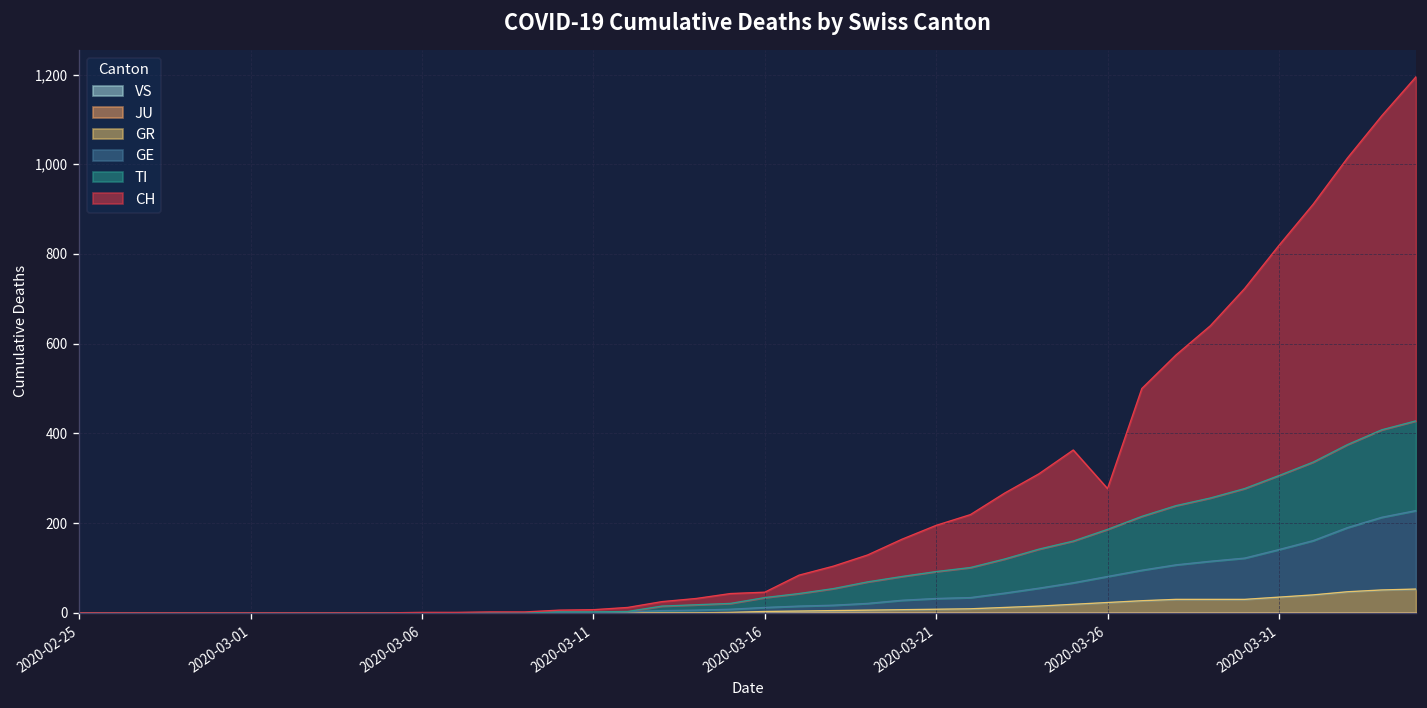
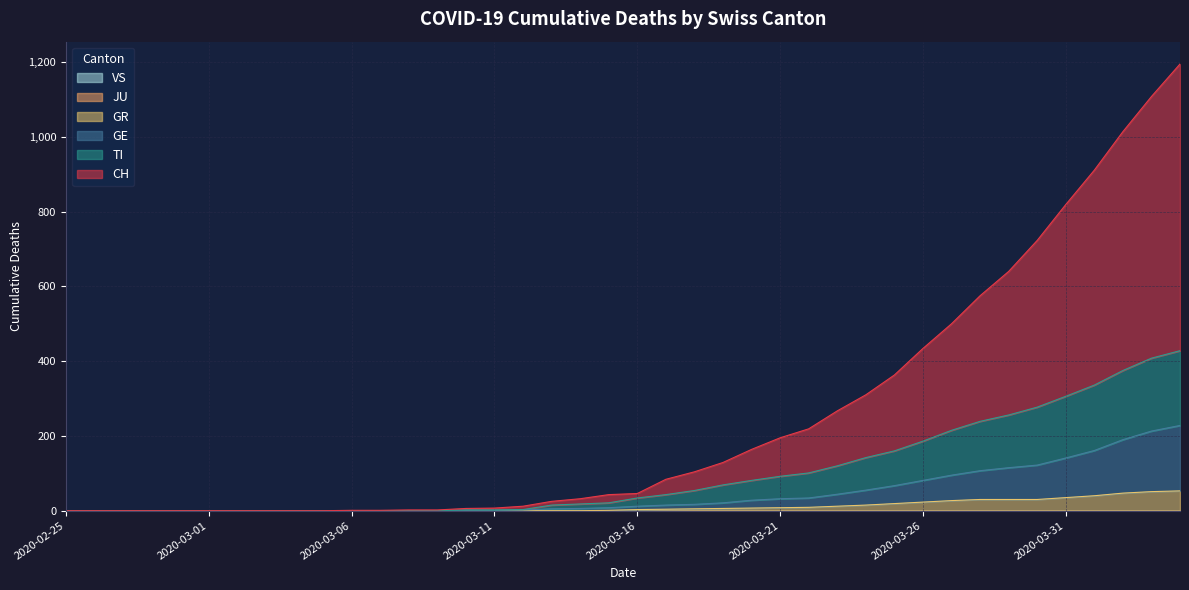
CH, 2020-03-26: 90 -> 250
